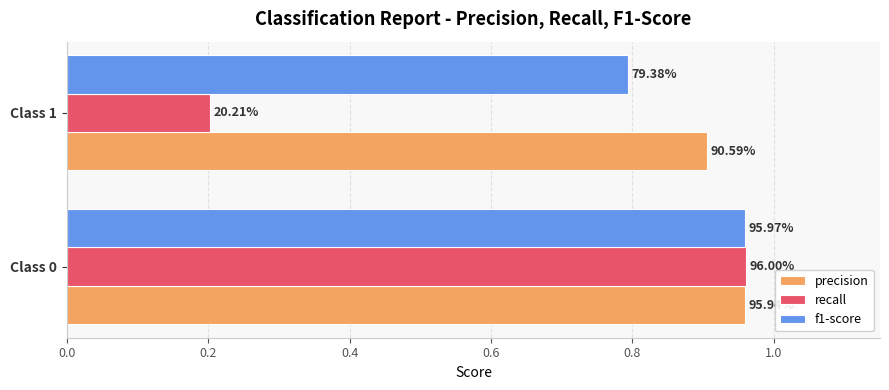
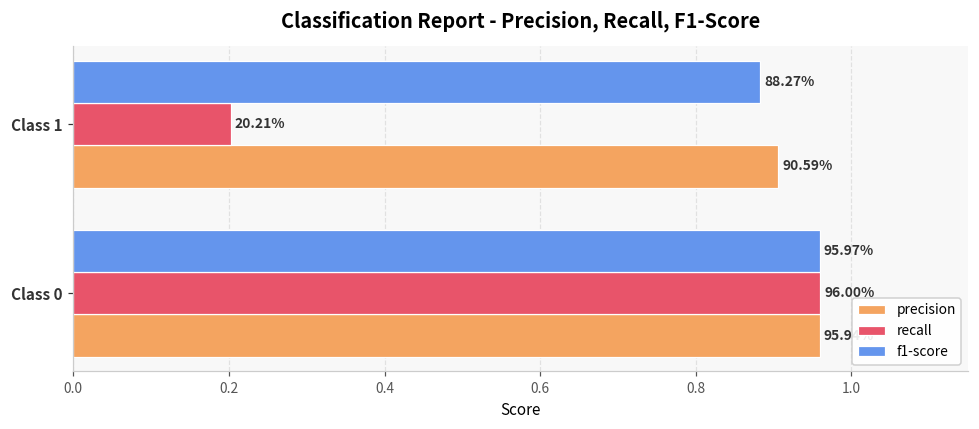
f1-score, Class 1: 79.38% -> 88.27%
